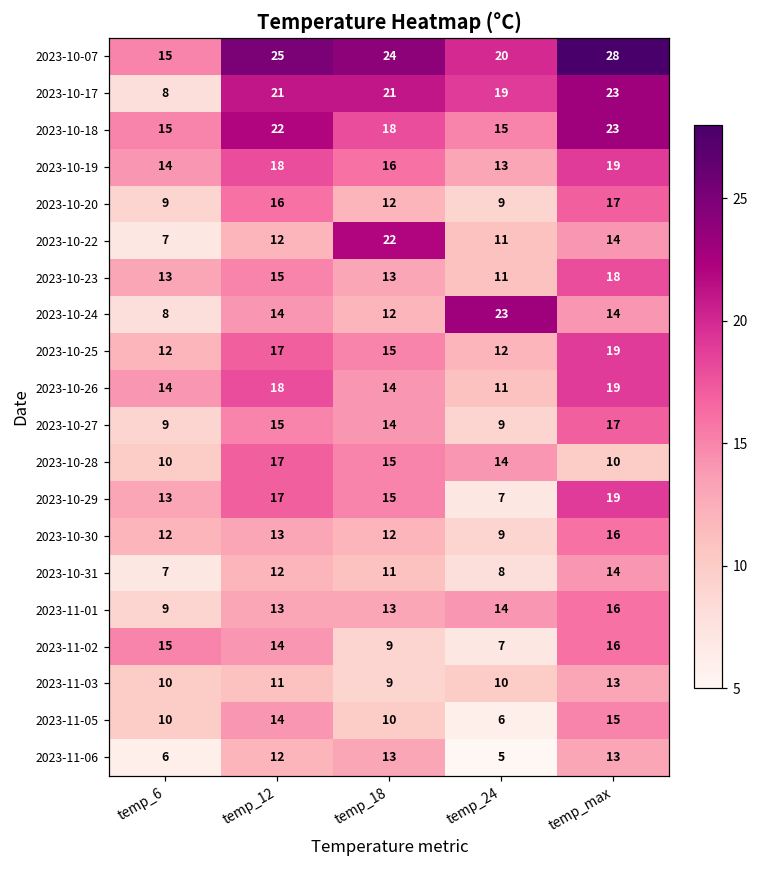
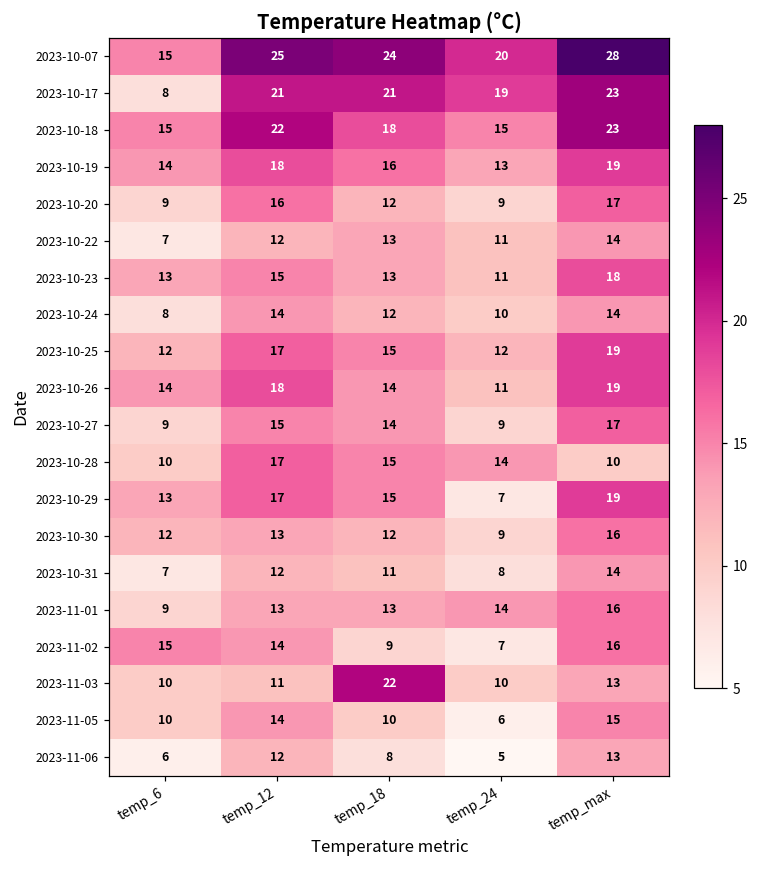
2023-10-22, temp_18: 22 -> 13
2023-10-24, temp_24: 23 -> 10
2023-11-03, temp_18: 9 -> 22
2023-11-06, temp_18: 13 -> 8
